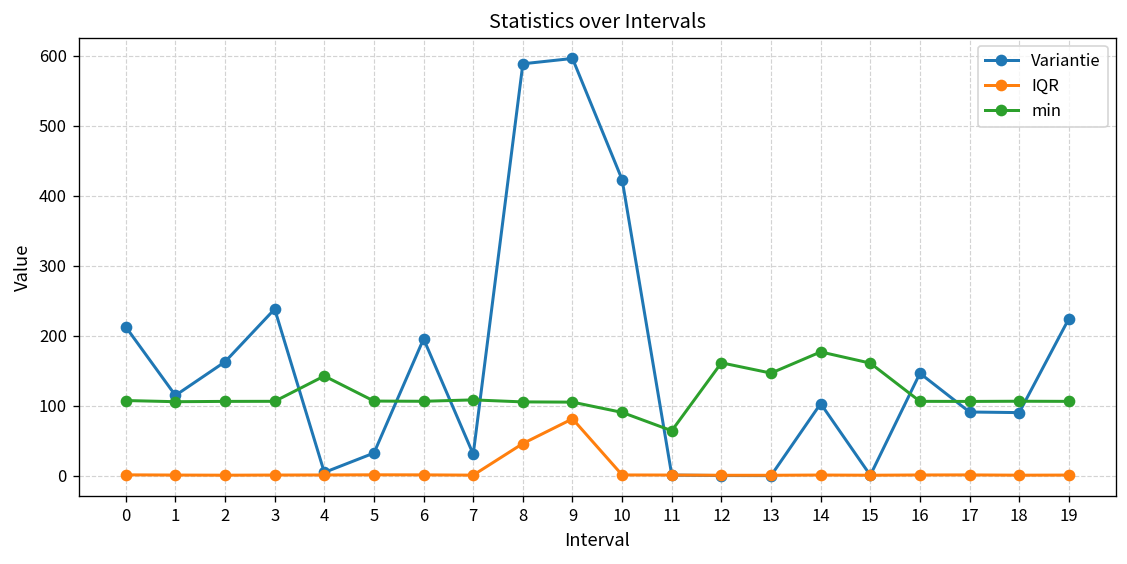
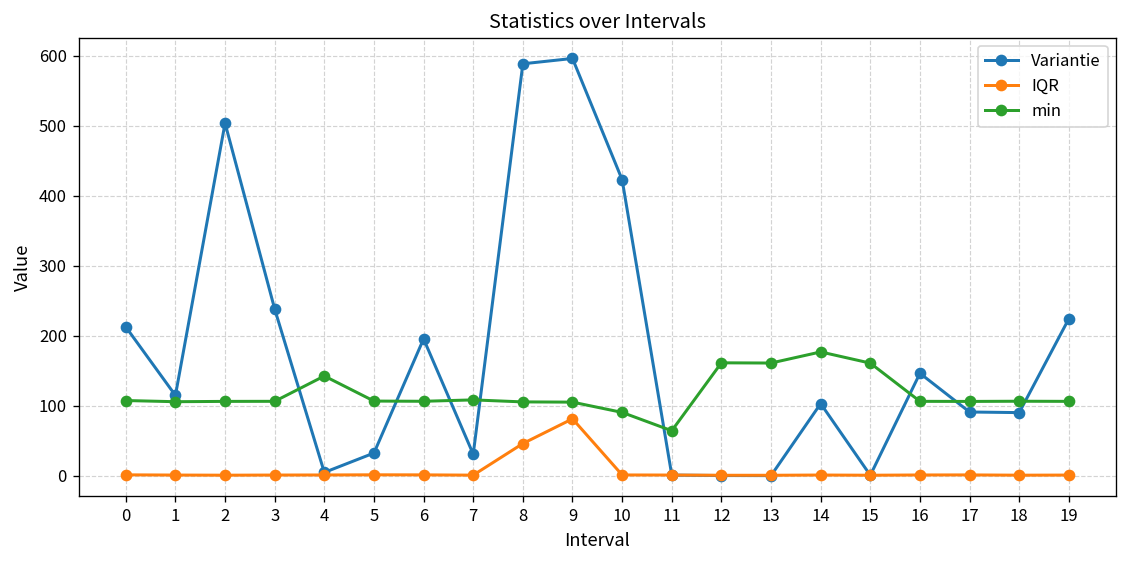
Variantie, 2: 160 -> 500
min, 13: 150 -> 160
